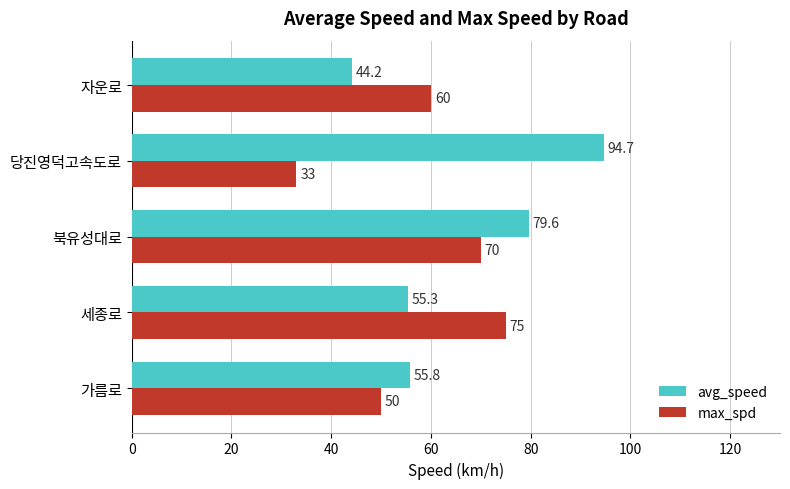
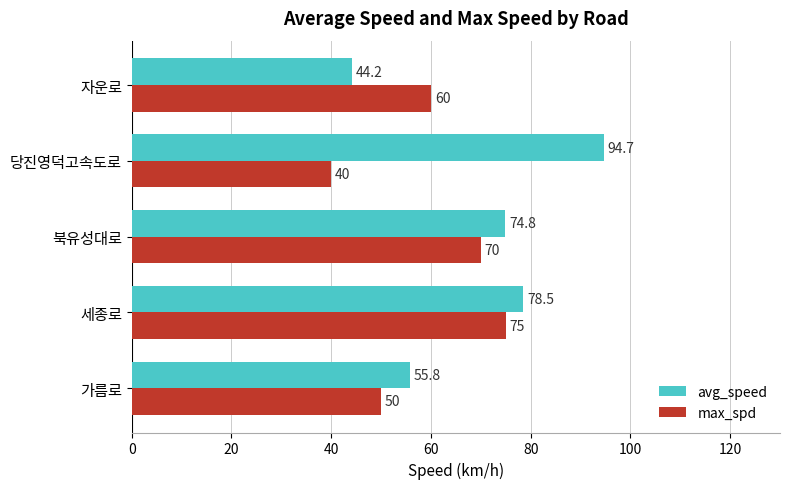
max_spd, 당진영덕고속도로: 33 -> 40
avg_speed, 북유성대로: 79.6 -> 74.8
avg_speed, 세종로: 55.3 -> 78.5
